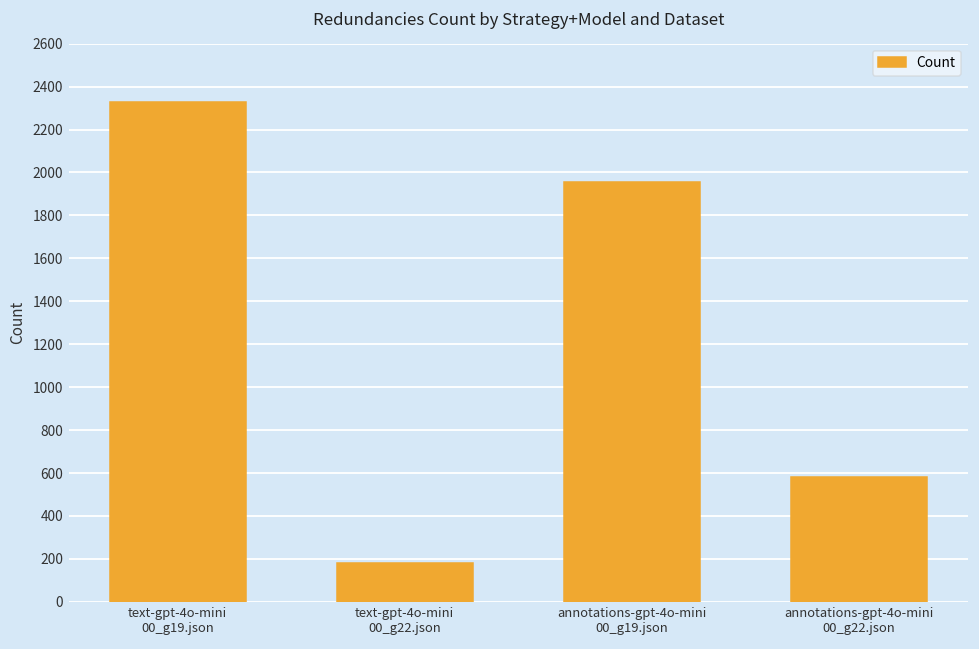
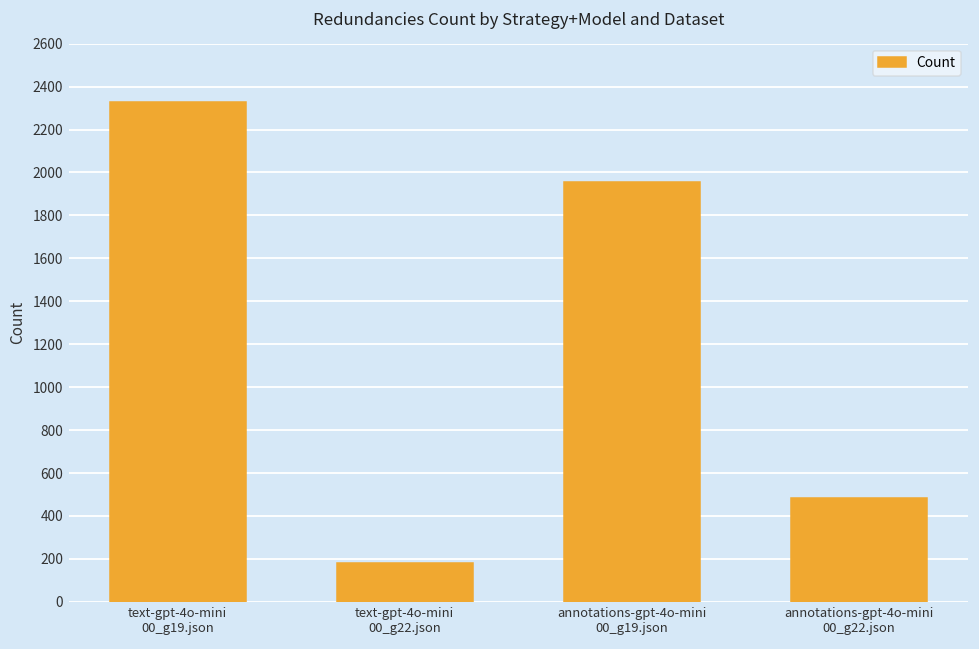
annotations-gpt-4o-mini 00_g22.json: 580 -> 480
